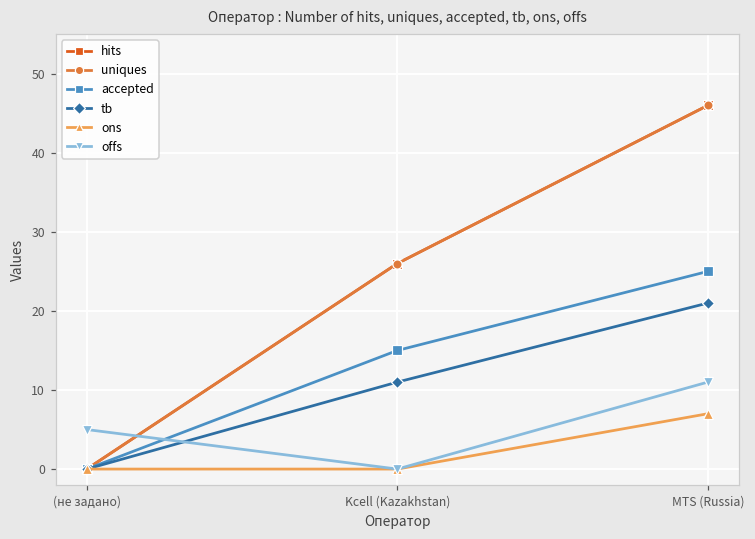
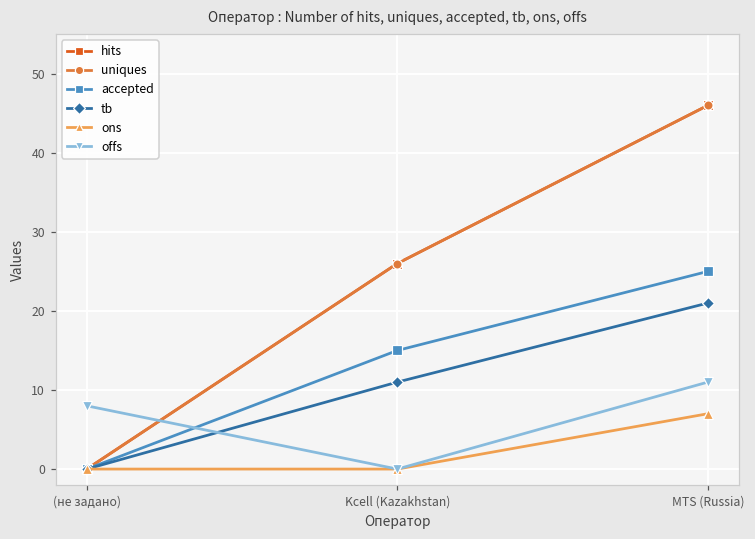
offs, (не задано): 5 -> 8
